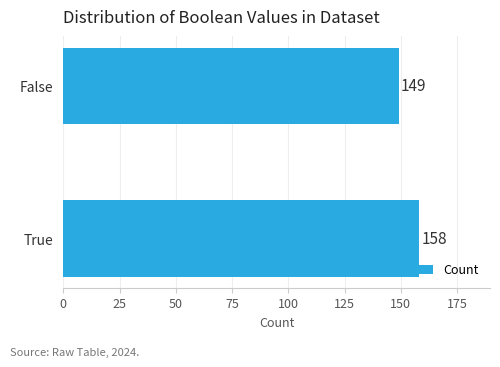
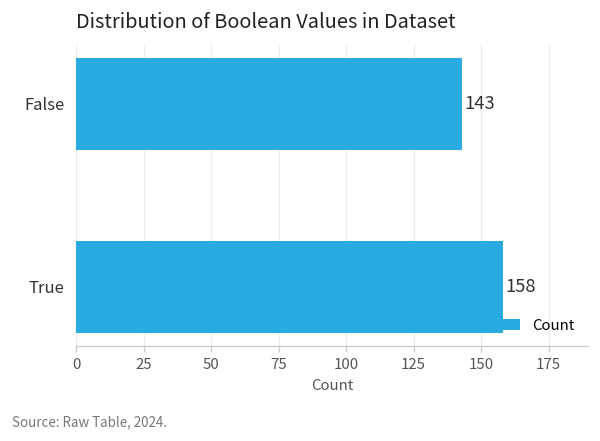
False: 149 -> 143
